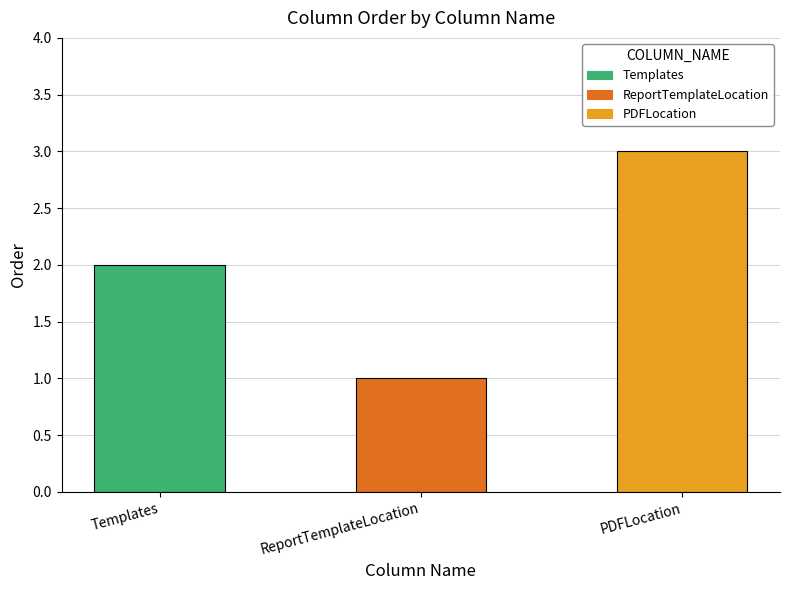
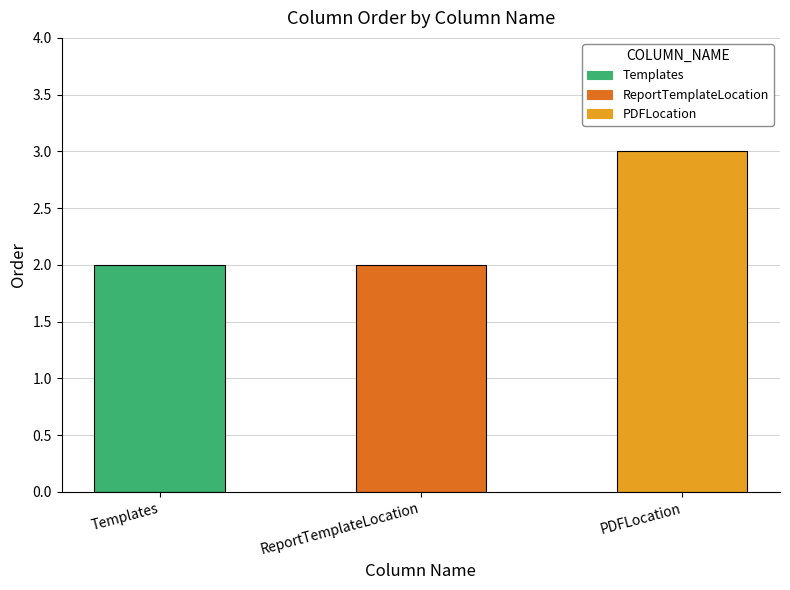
ReportTemplateLocation: 1 -> 2
